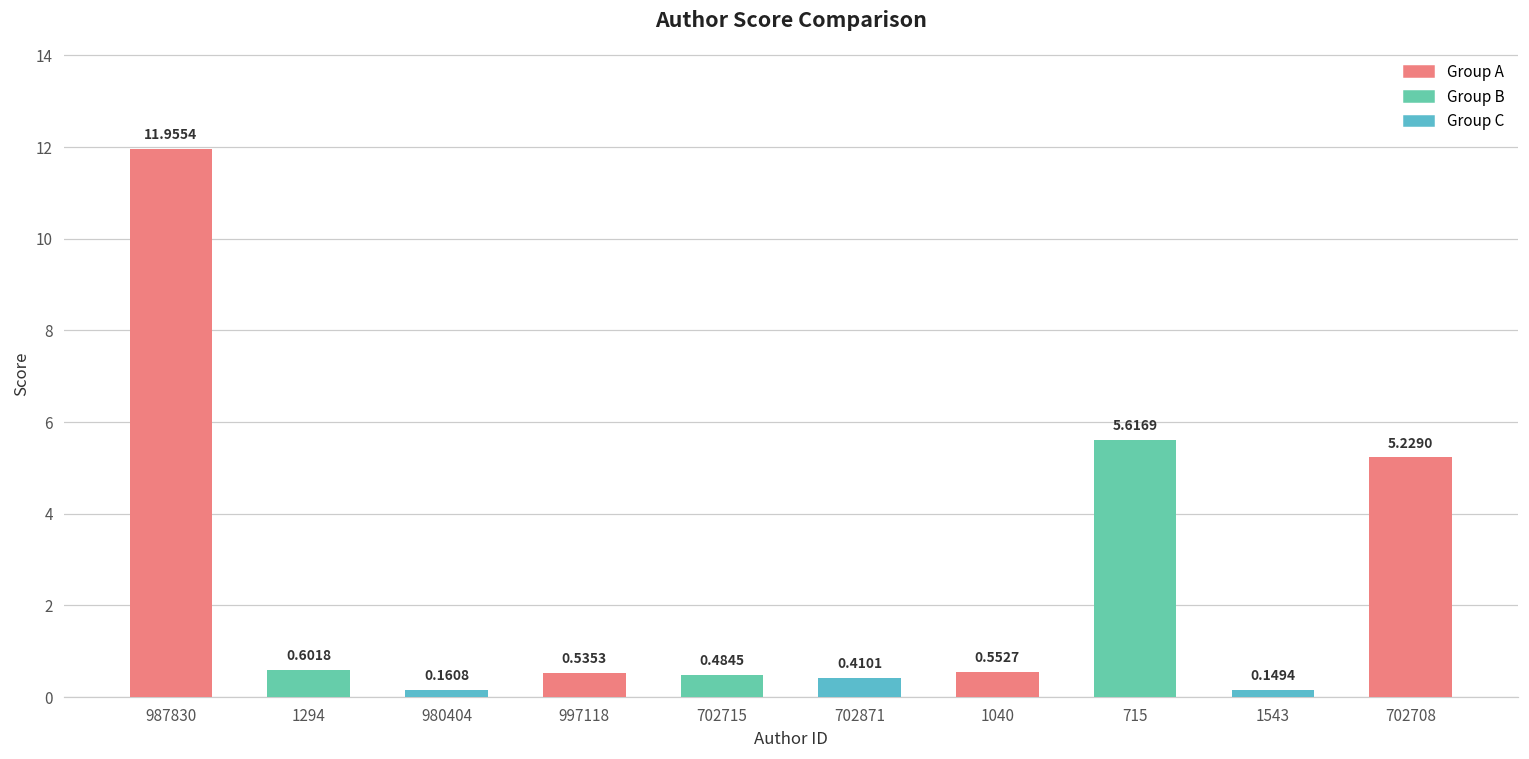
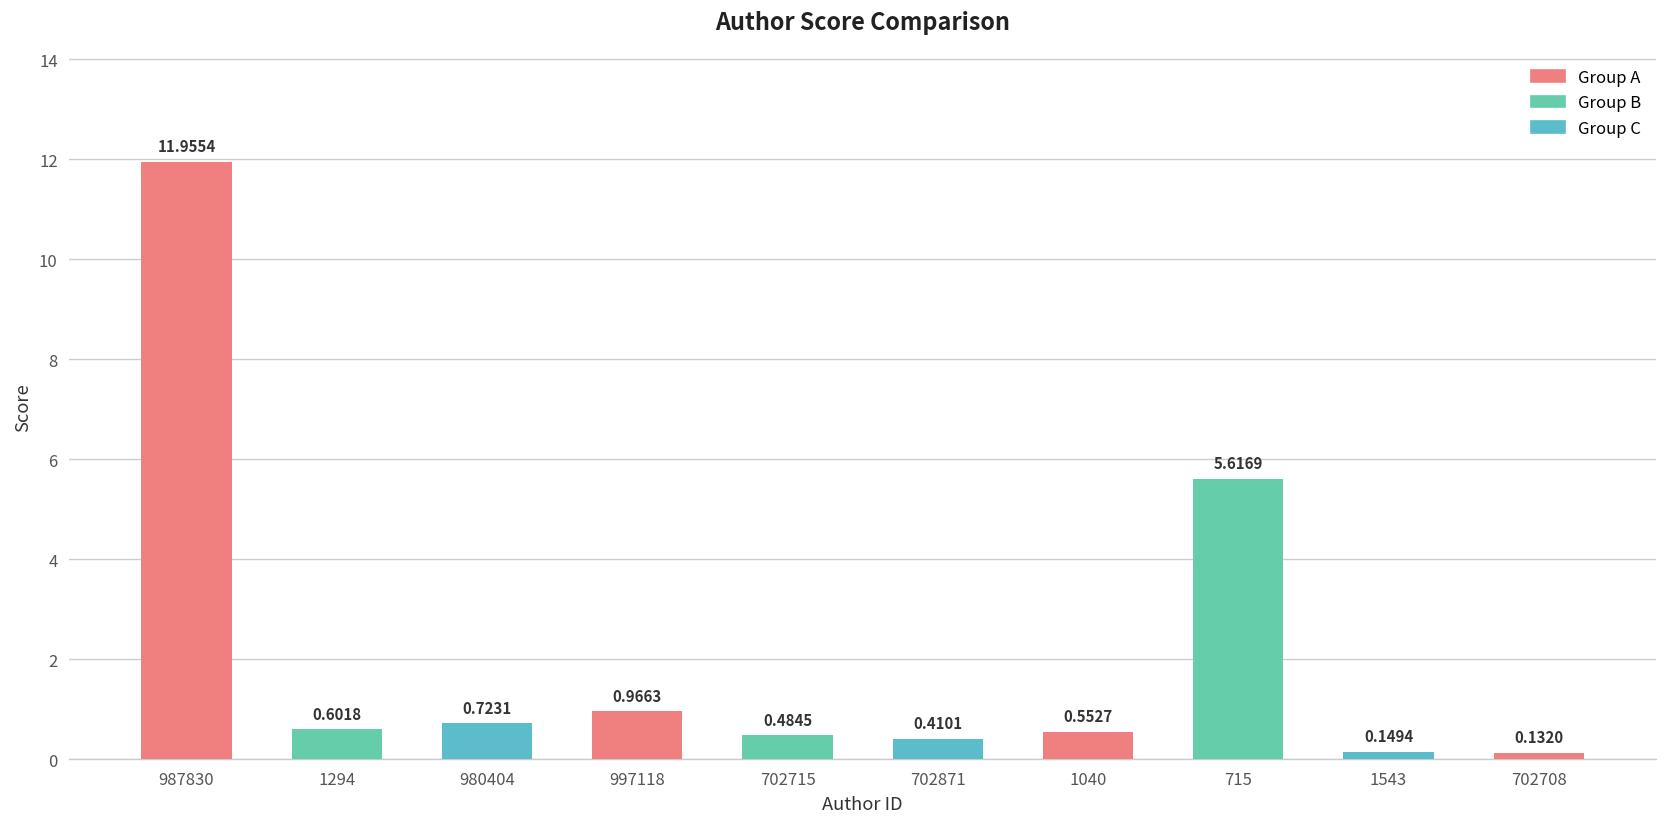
980404: 0.1608 -> 0.7231
997118: 0.5353 -> 0.9663
702708: 5.2290 -> 0.1320
